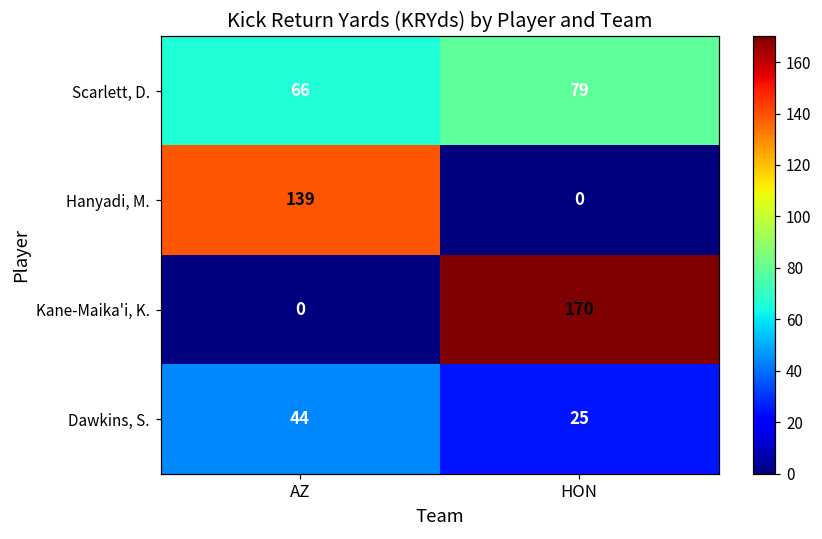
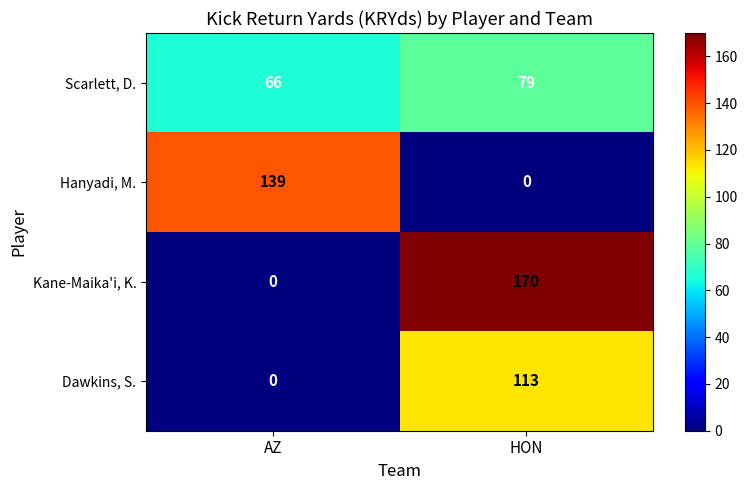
Dawkins, S., AZ: 44 -> 0
Dawkins, S., HON: 25 -> 113
